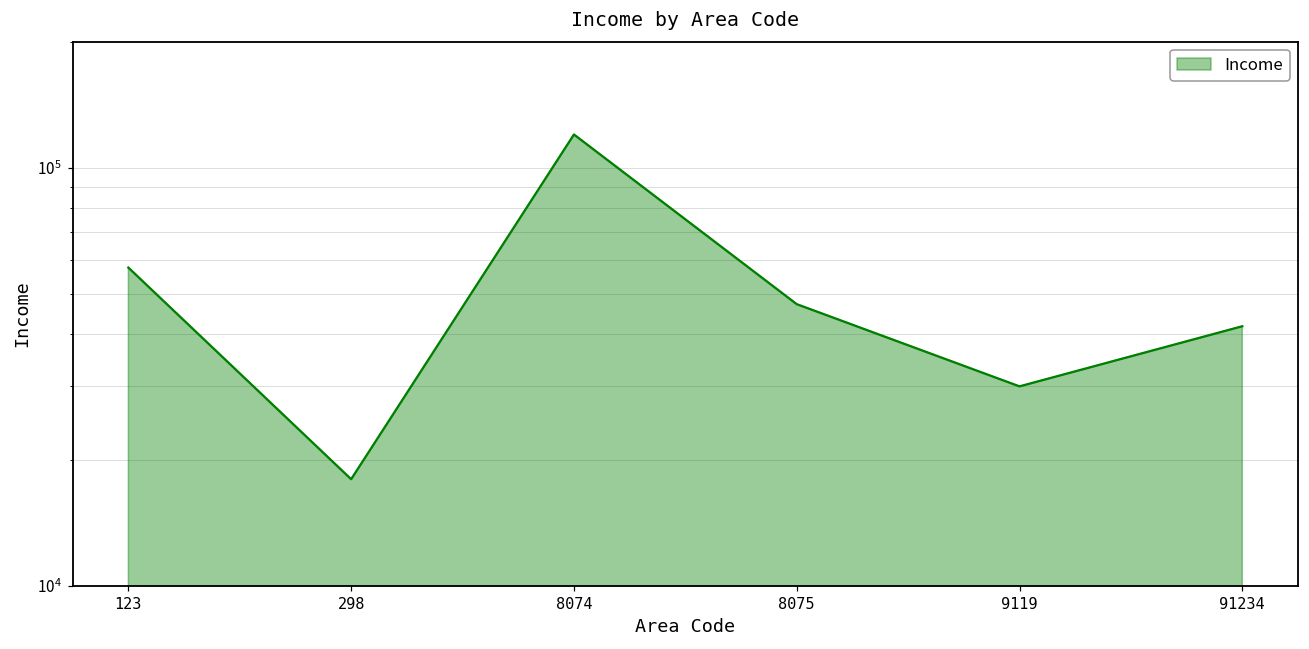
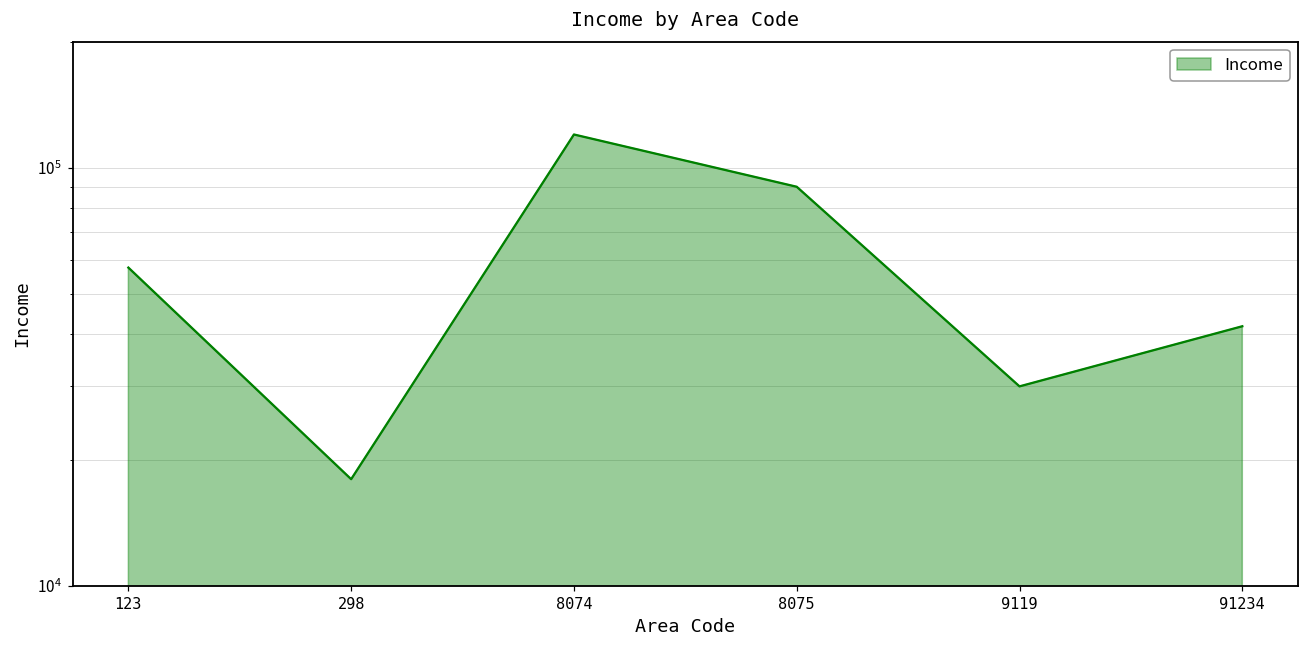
8075: 47000 -> 90000
